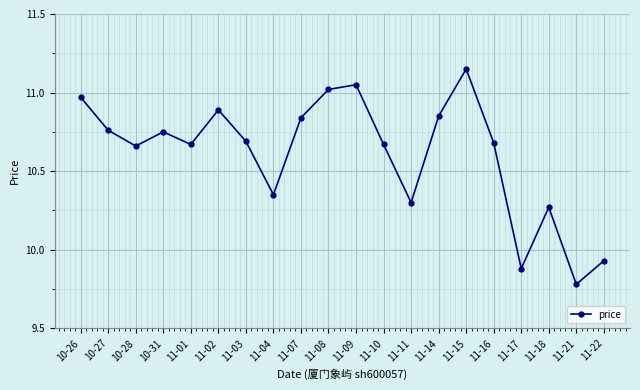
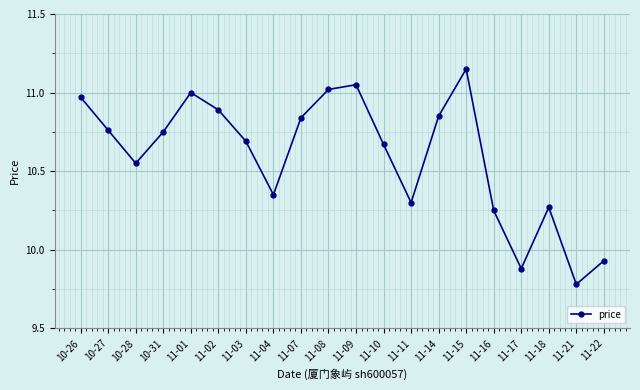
10-28: 10.66 -> 10.55
11-01: 10.67 -> 11.00
11-16: 10.68 -> 10.25
